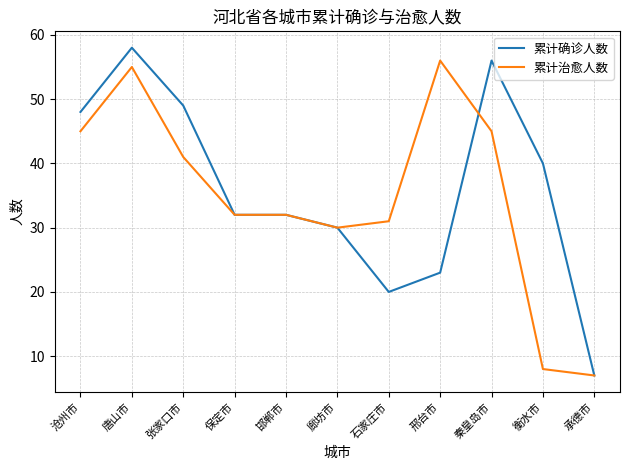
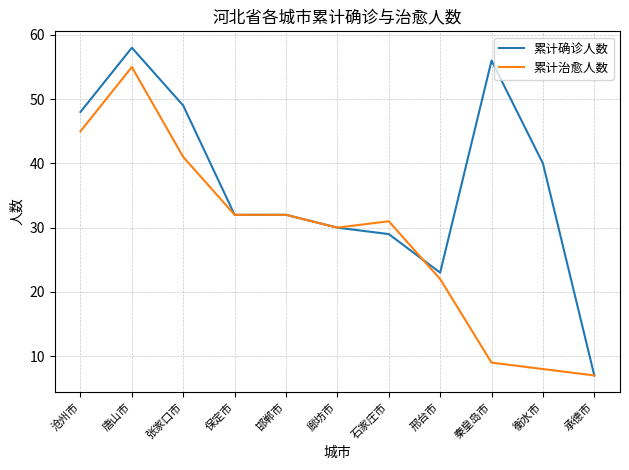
累计确诊人数, 石家庄市: 20 -> 29
累计治愈人数, 邢台市: 56 -> 22
累计治愈人数, 秦皇岛市: 45 -> 9
